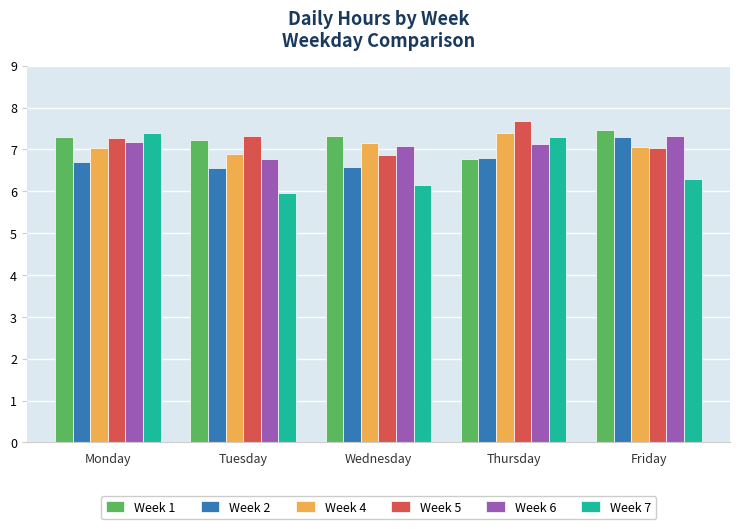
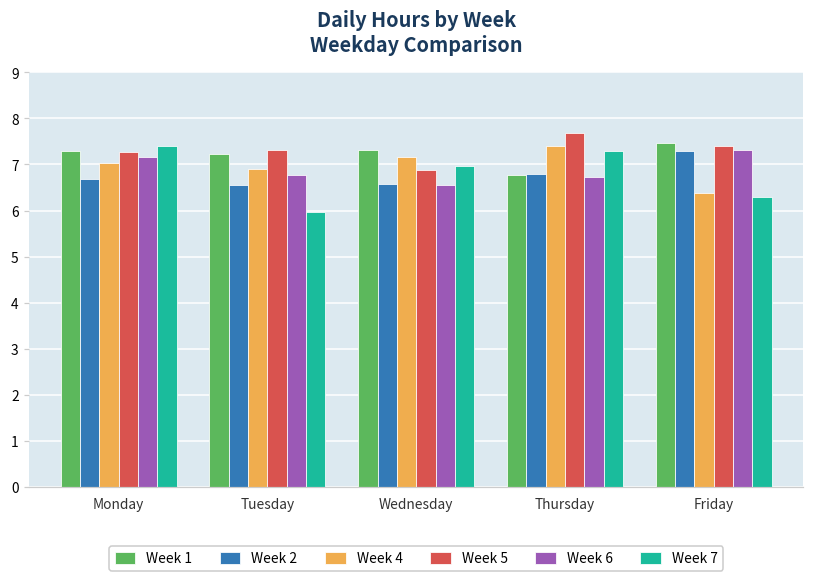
Week 6, Wednesday: 7.1 -> 6.6
Week 7, Wednesday: 6.2 -> 7.0
Week 6, Thursday: 7.1 -> 6.7
Week 4, Friday: 7.1 -> 6.4
Week 5, Friday: 7.0 -> 7.4
